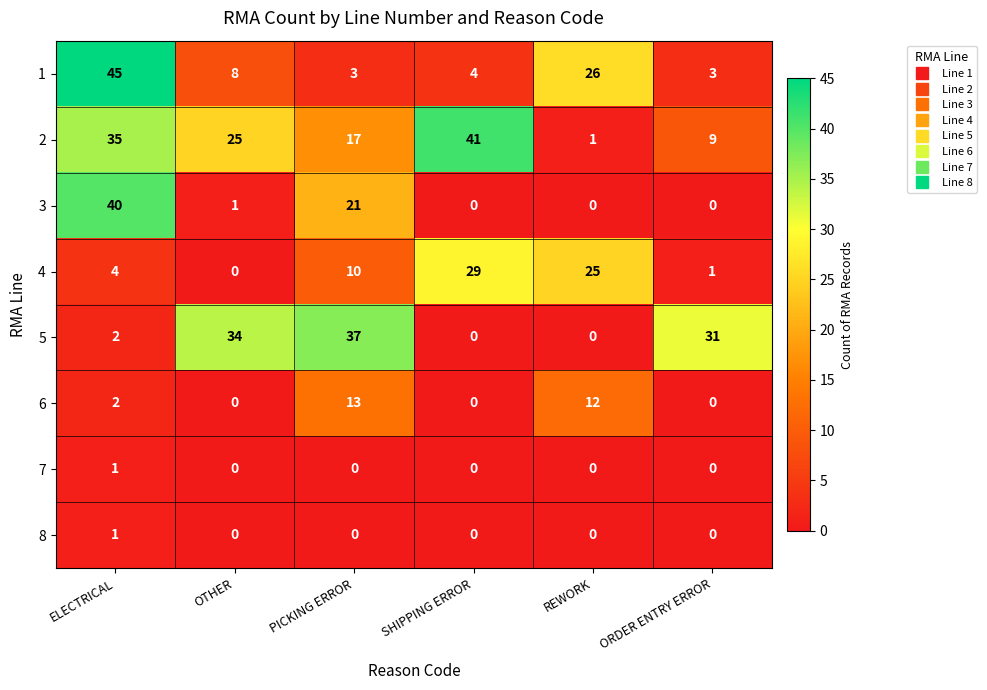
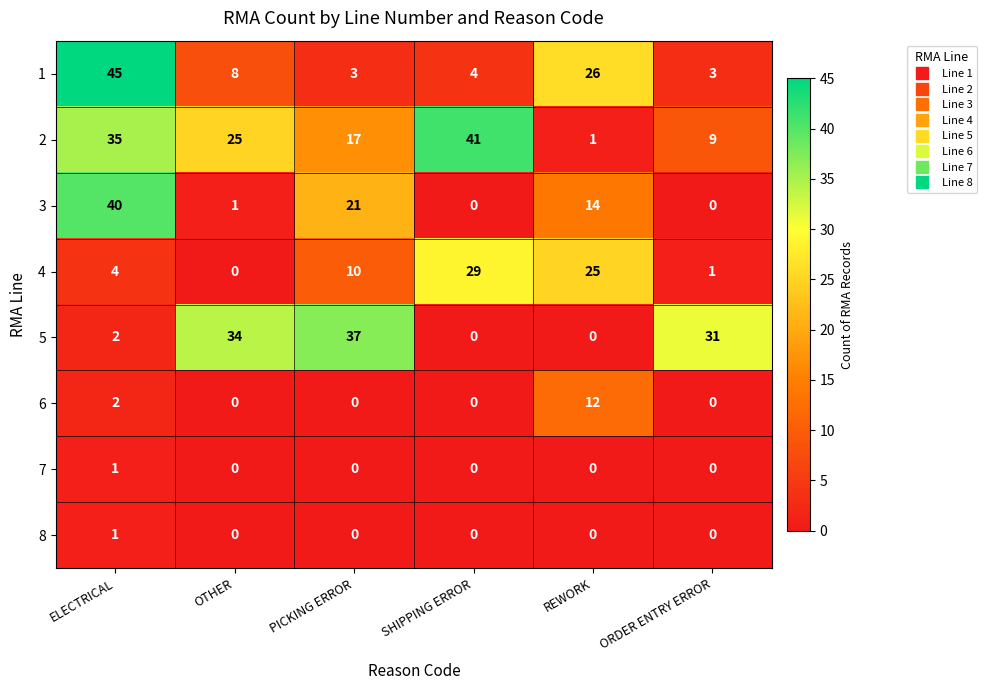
3, REWORK: 0 -> 14
6, PICKING ERROR: 13 -> 0
